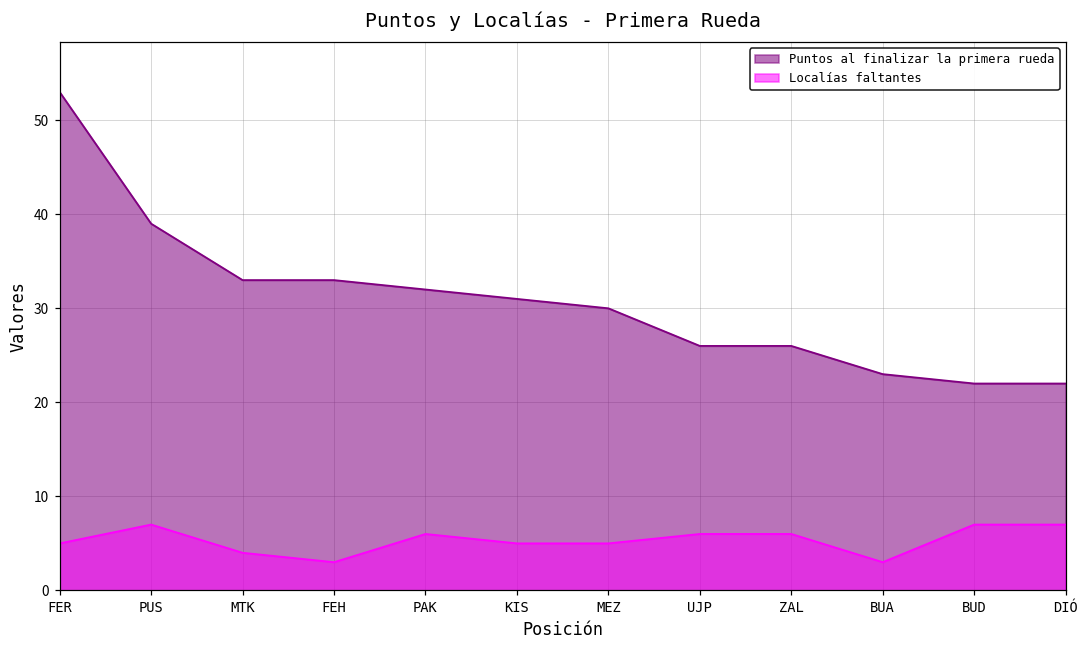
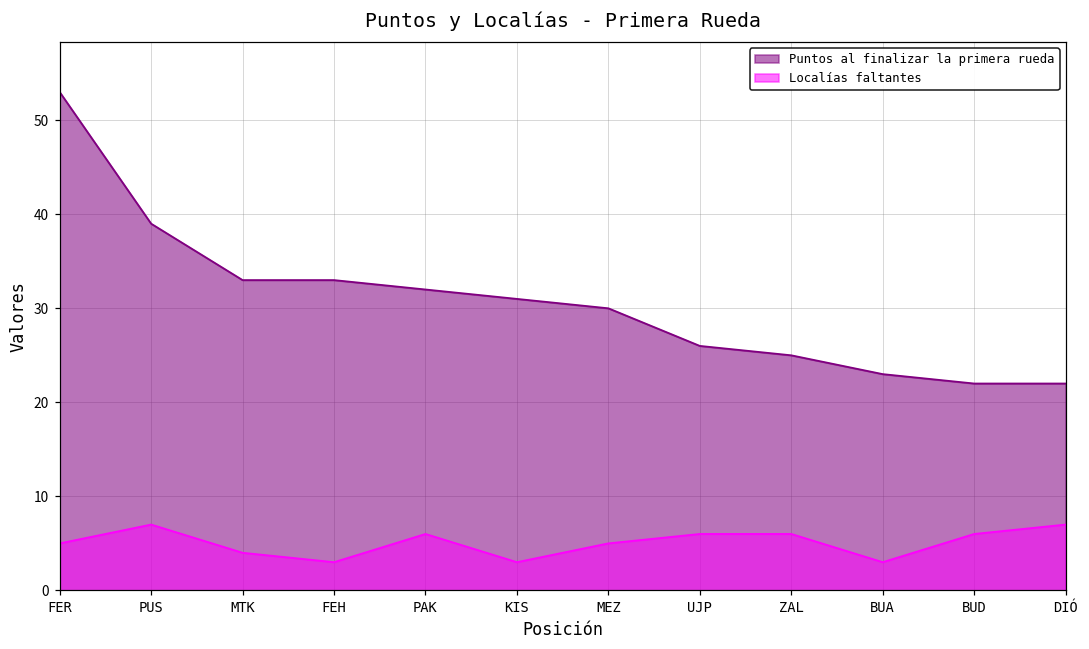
Localías faltantes, KIS: 5 -> 3
Puntos al finalizar la primera rueda, ZAL: 26 -> 25
Localías faltantes, BUD: 7 -> 6
